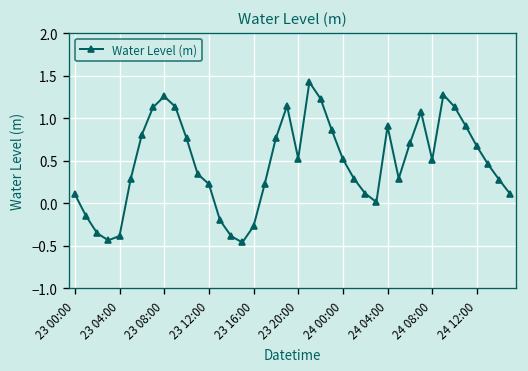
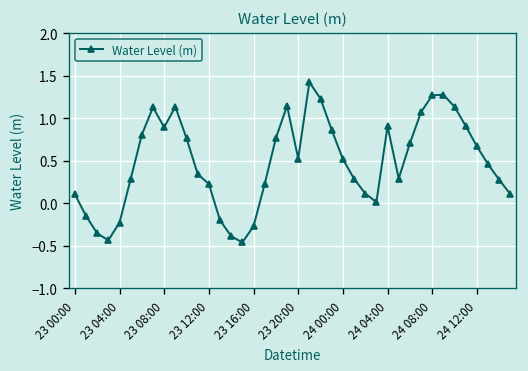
23 04:00: -0.4 -> -0.2
23 08:00: 1.3 -> 0.9
24 08:00: 0.5 -> 1.3
